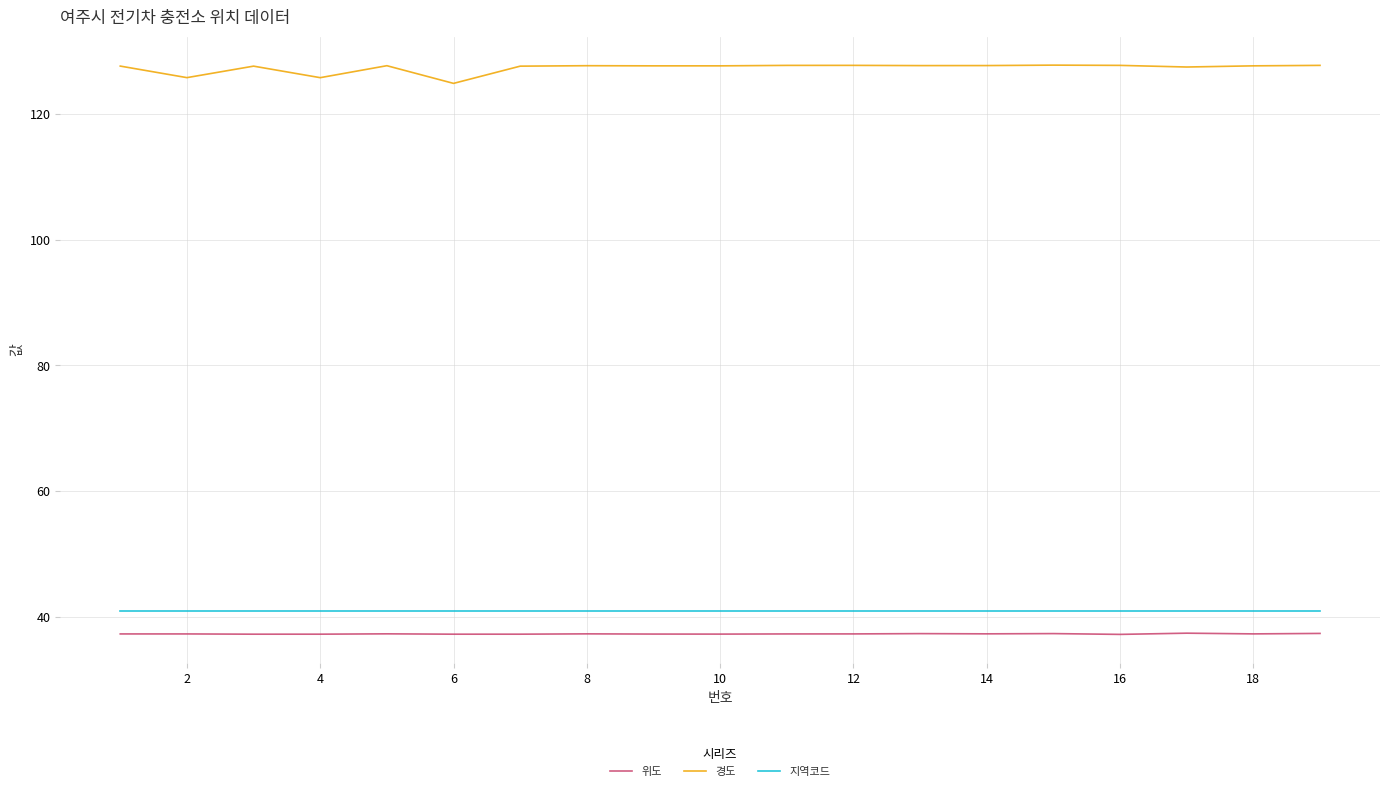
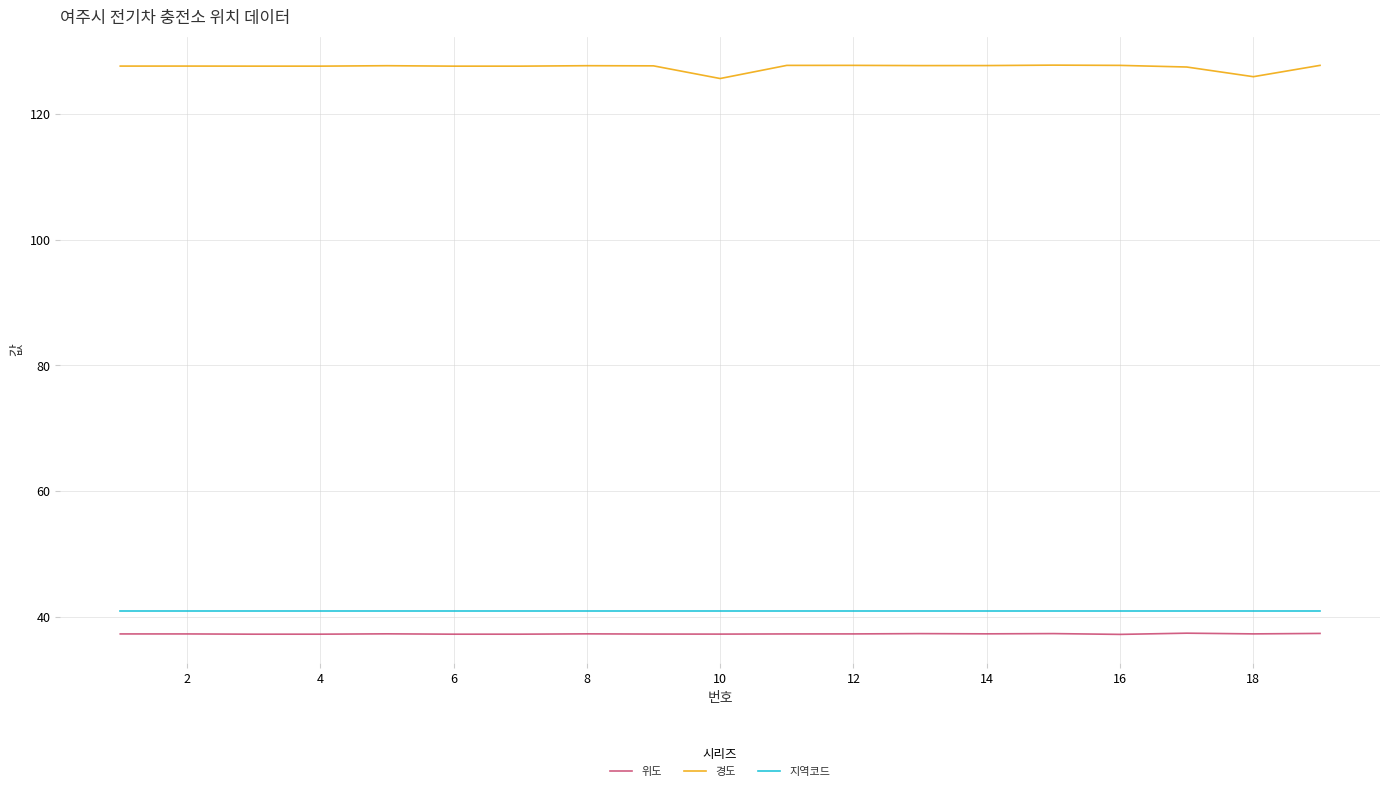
경도, 2: 126 -> 128
경도, 4: 126 -> 128
경도, 6: 125 -> 128
경도, 10: 128 -> 126
경도, 18: 128 -> 126
